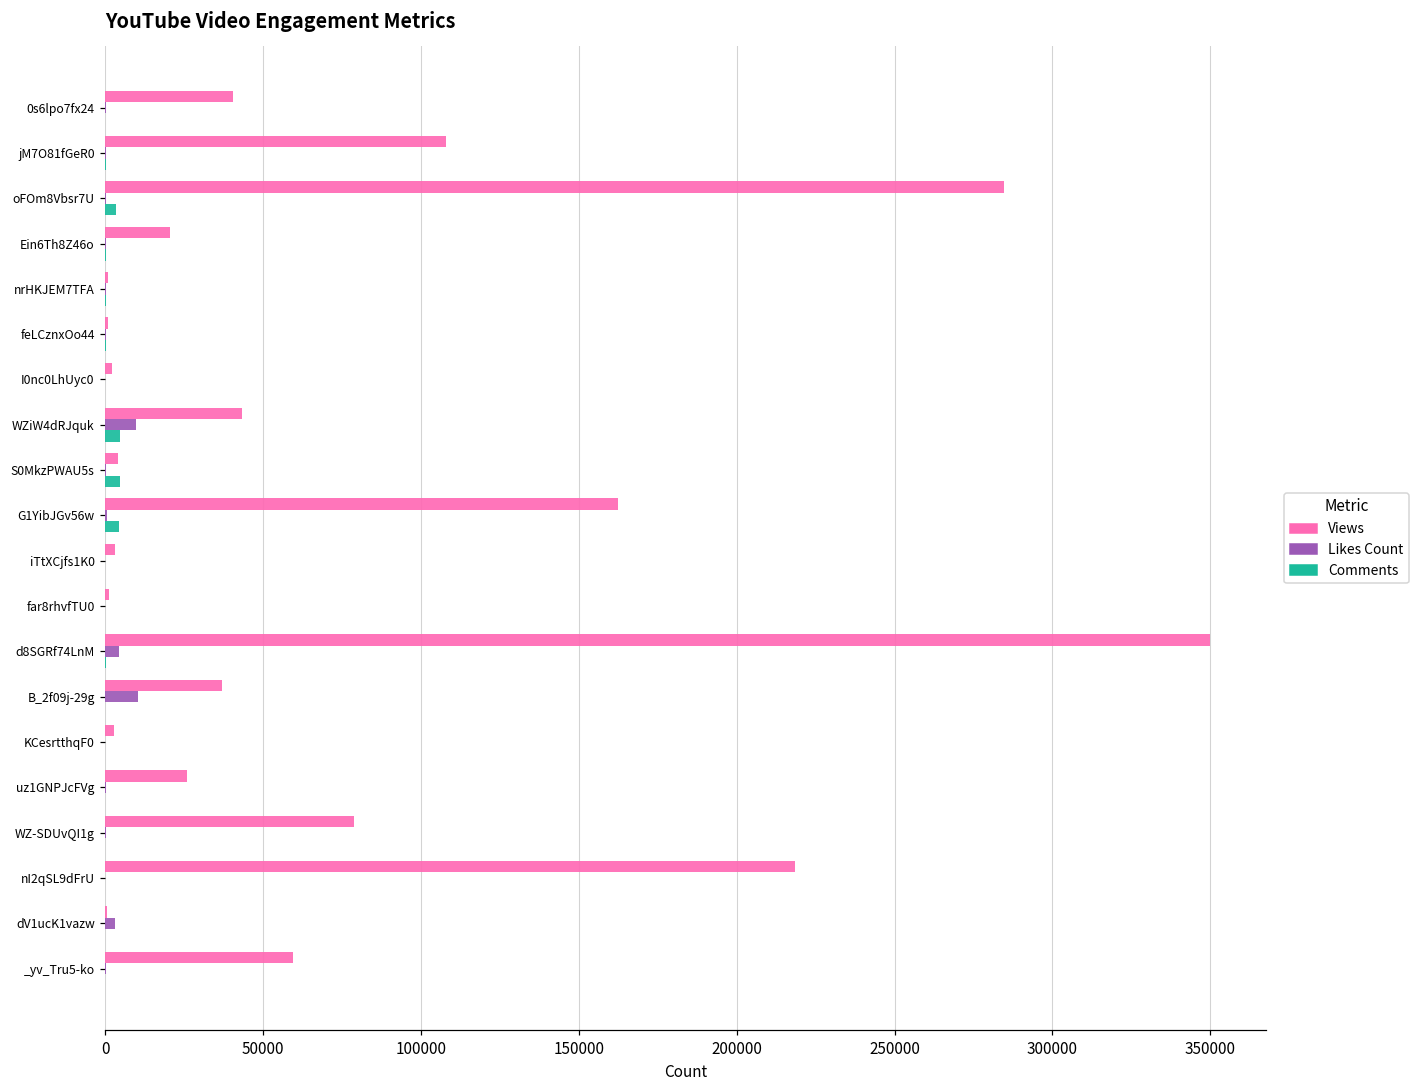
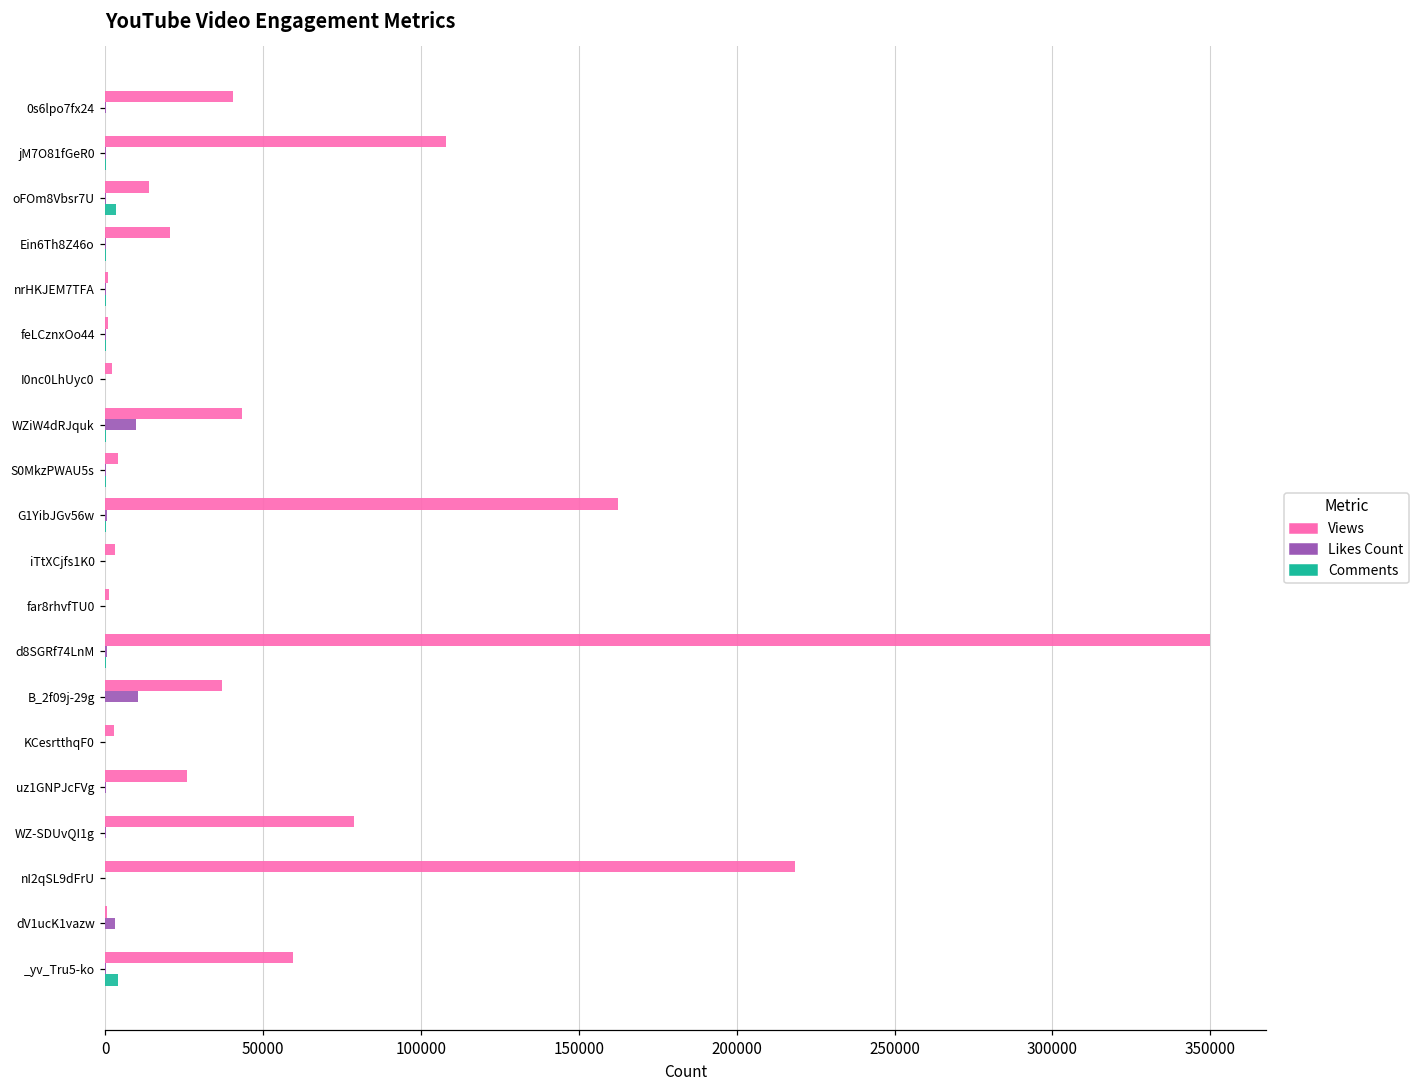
Views, oFOm8Vbsr7U: 285000 -> 14000
Comments, WZiW4dRJquk: 5000 -> 0
Comments, S0MkzPWAU5s: 5000 -> 0
Comments, G1YibJGv56w: 4000 -> 0
Likes Count, d8SGRf74LnM: 4000 -> 0
Comments, _yv_Tru5-ko: 0 -> 4000
